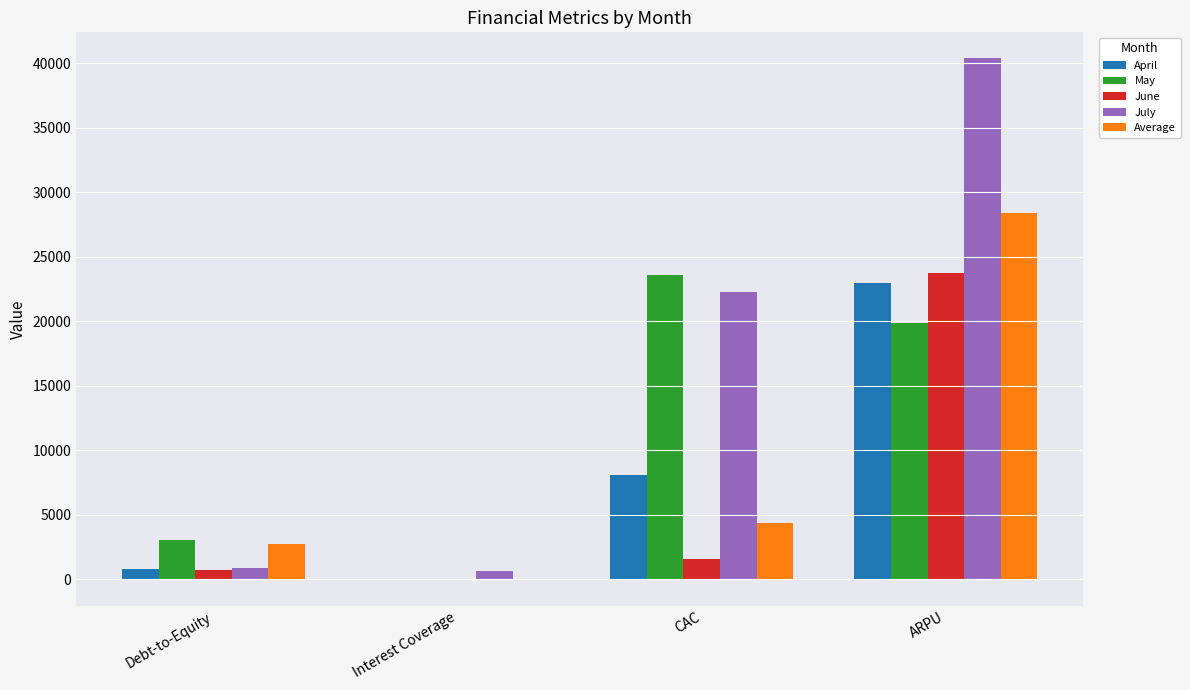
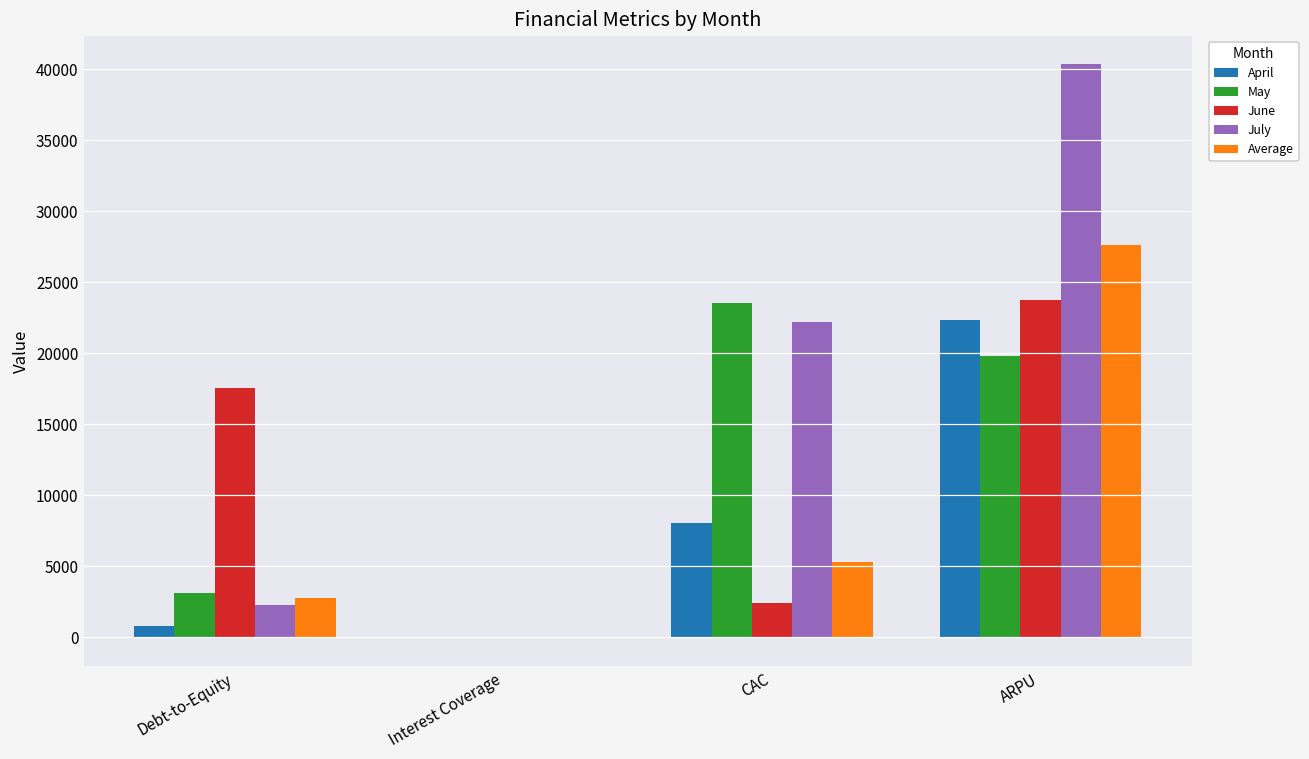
June, Debt-to-Equity: 800 -> 17600
July, Debt-to-Equity: 900 -> 2300
July, Interest Coverage: 700 -> 0
June, CAC: 1600 -> 2400
Average, CAC: 4400 -> 5300
April, ARPU: 23000 -> 22300
Average, ARPU: 28400 -> 27600
